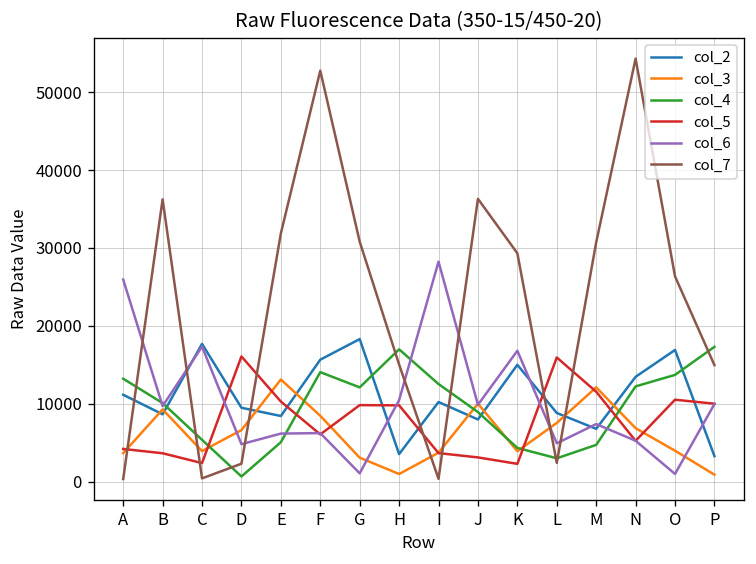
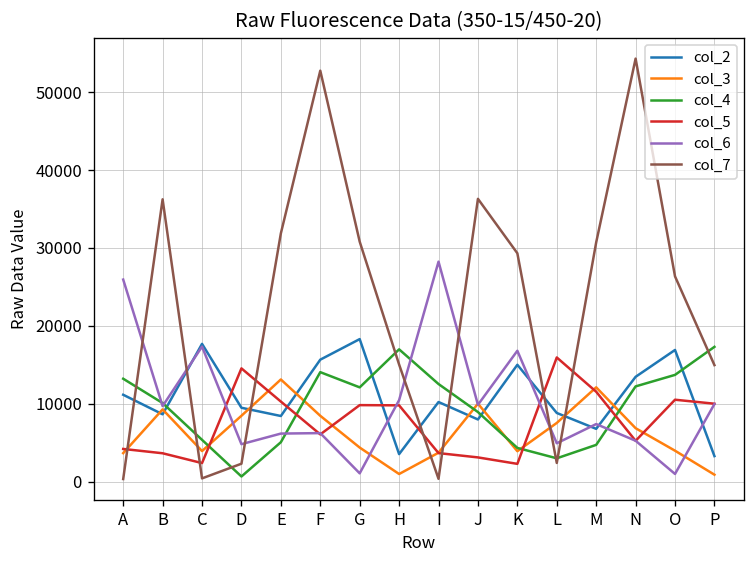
col_3, D: 7000 -> 8000
col_5, D: 16000 -> 15000
col_3, G: 3000 -> 4000
